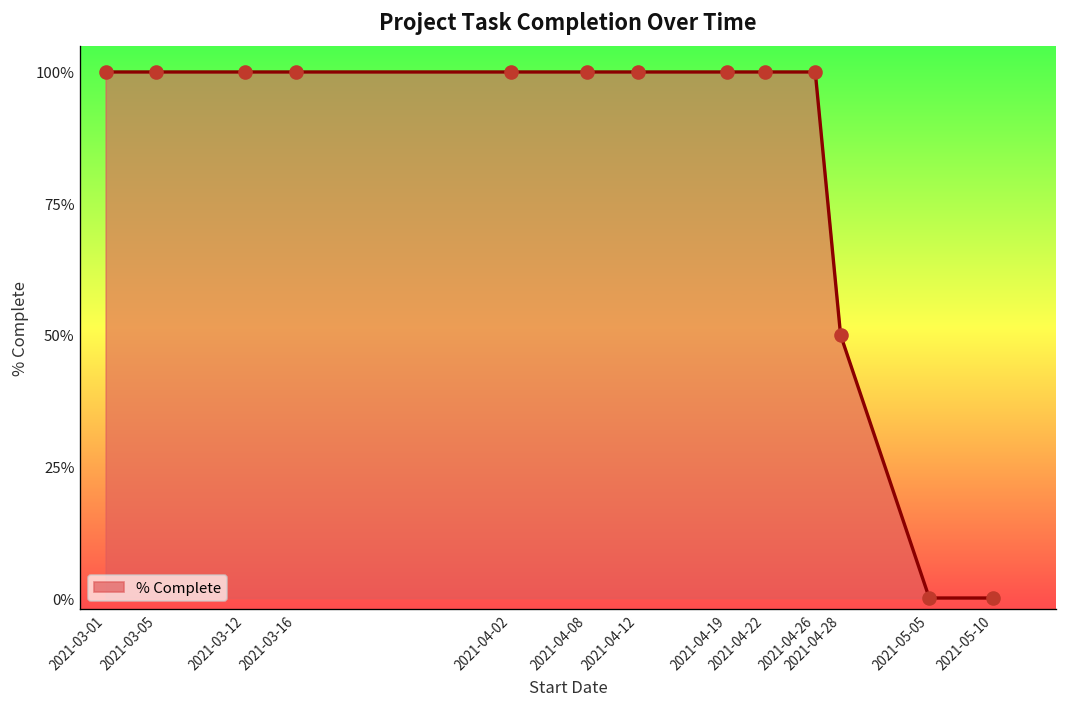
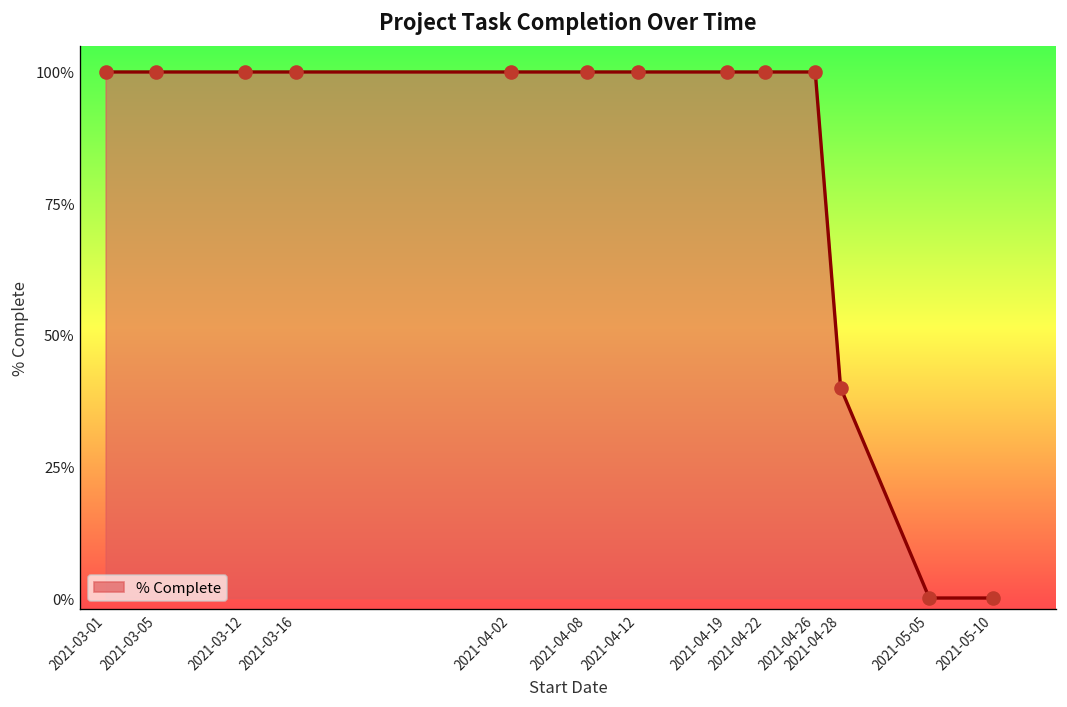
2021-04-28: 50% -> 40%
